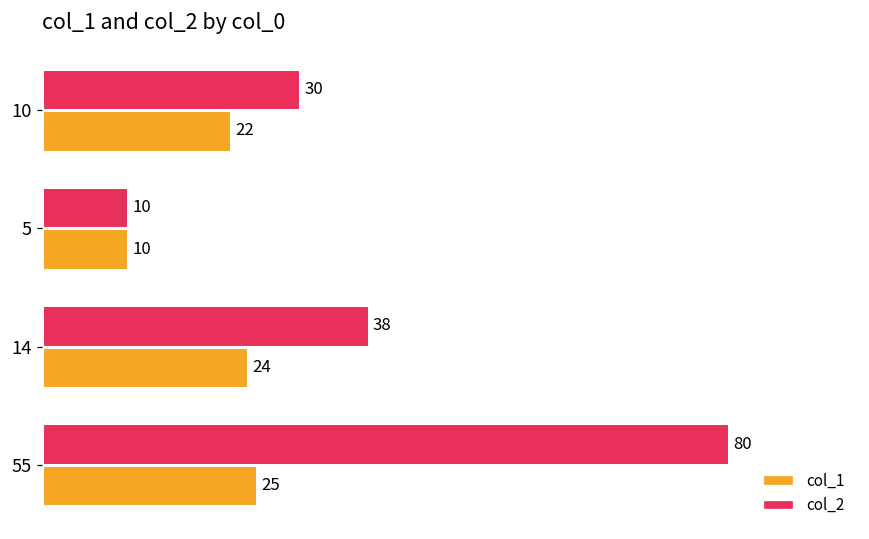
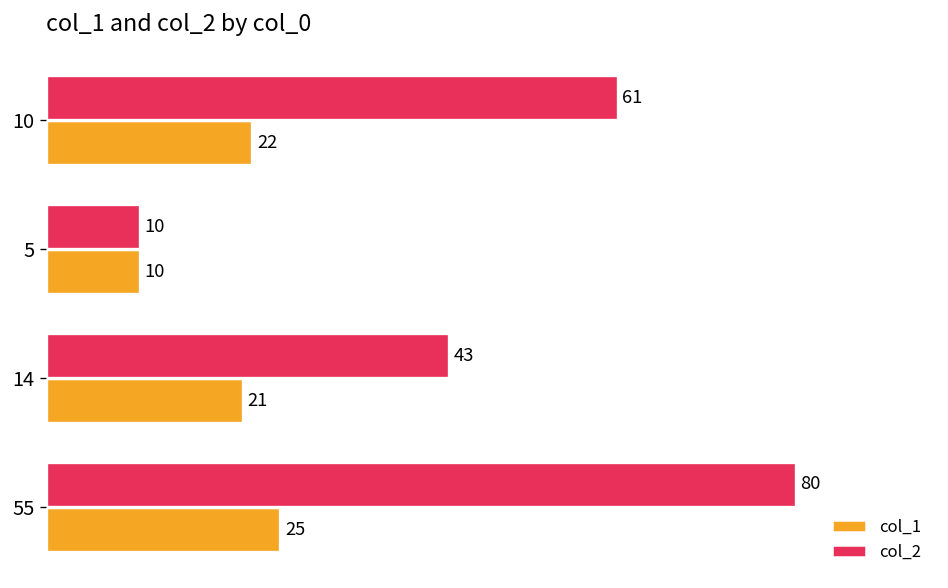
col_2, 10: 30 -> 61
col_2, 14: 38 -> 43
col_1, 14: 24 -> 21
